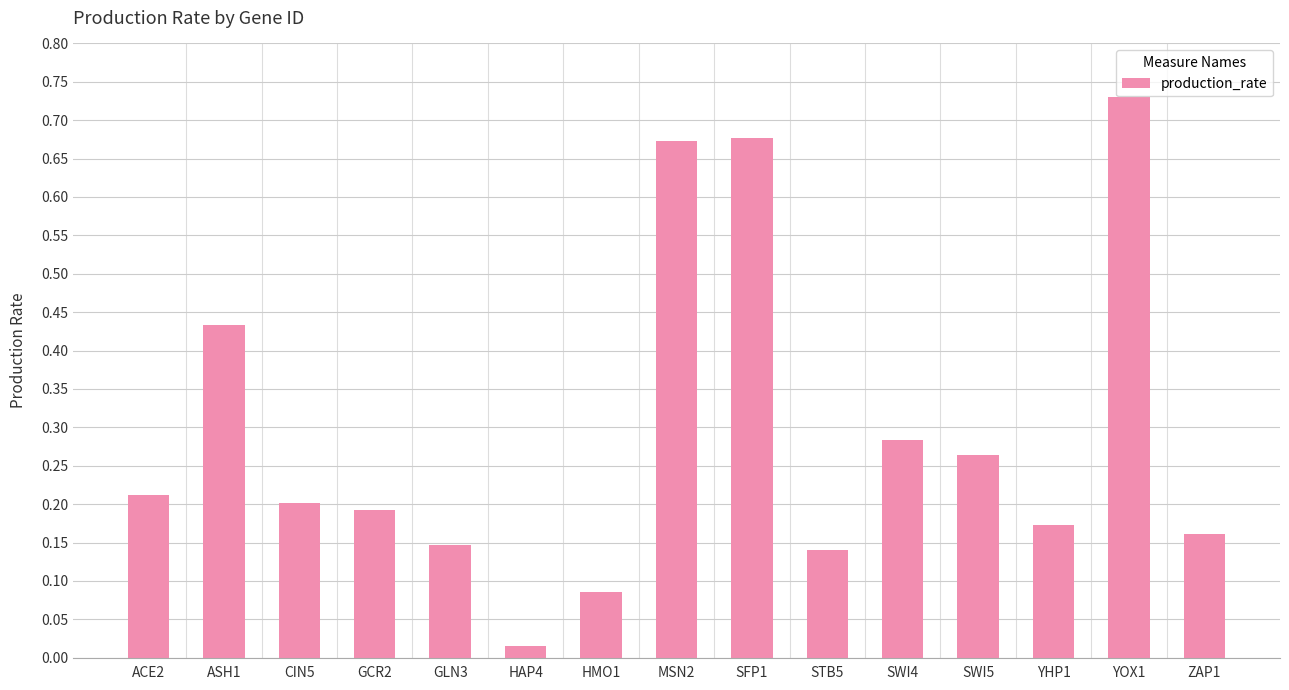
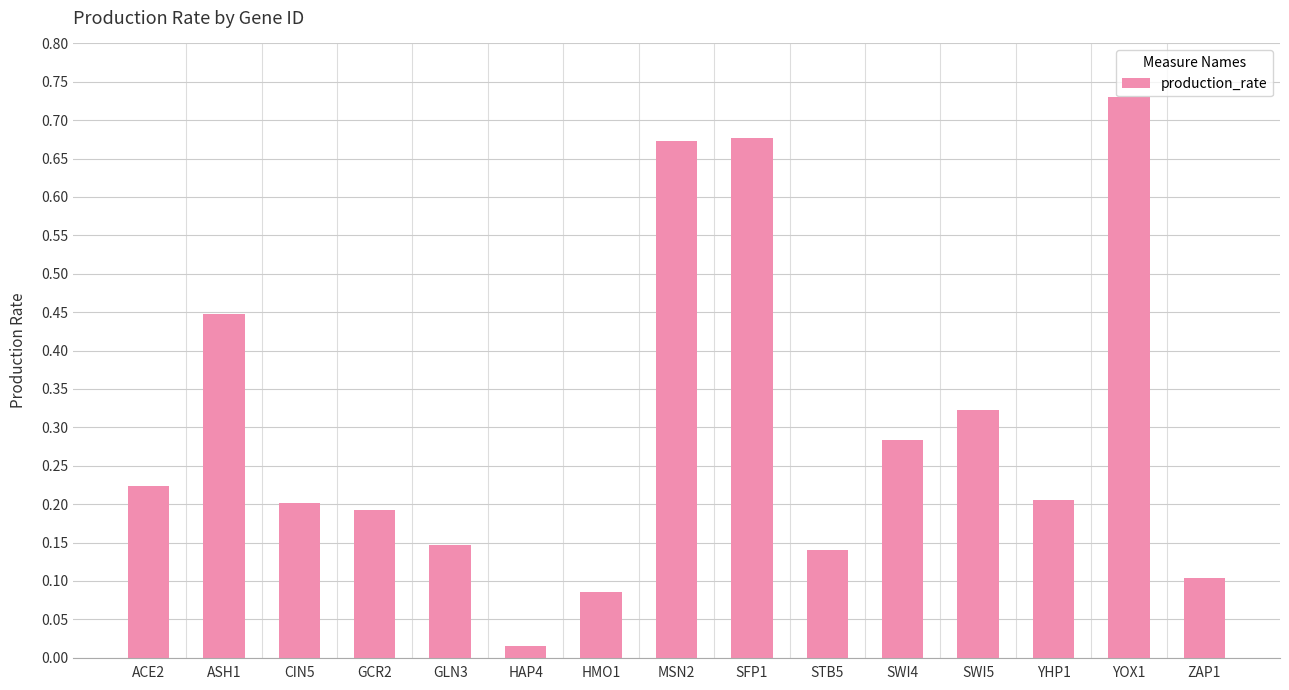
ACE2: 0.21 -> 0.22
ASH1: 0.43 -> 0.45
SWI5: 0.26 -> 0.32
YHP1: 0.17 -> 0.21
ZAP1: 0.16 -> 0.10
